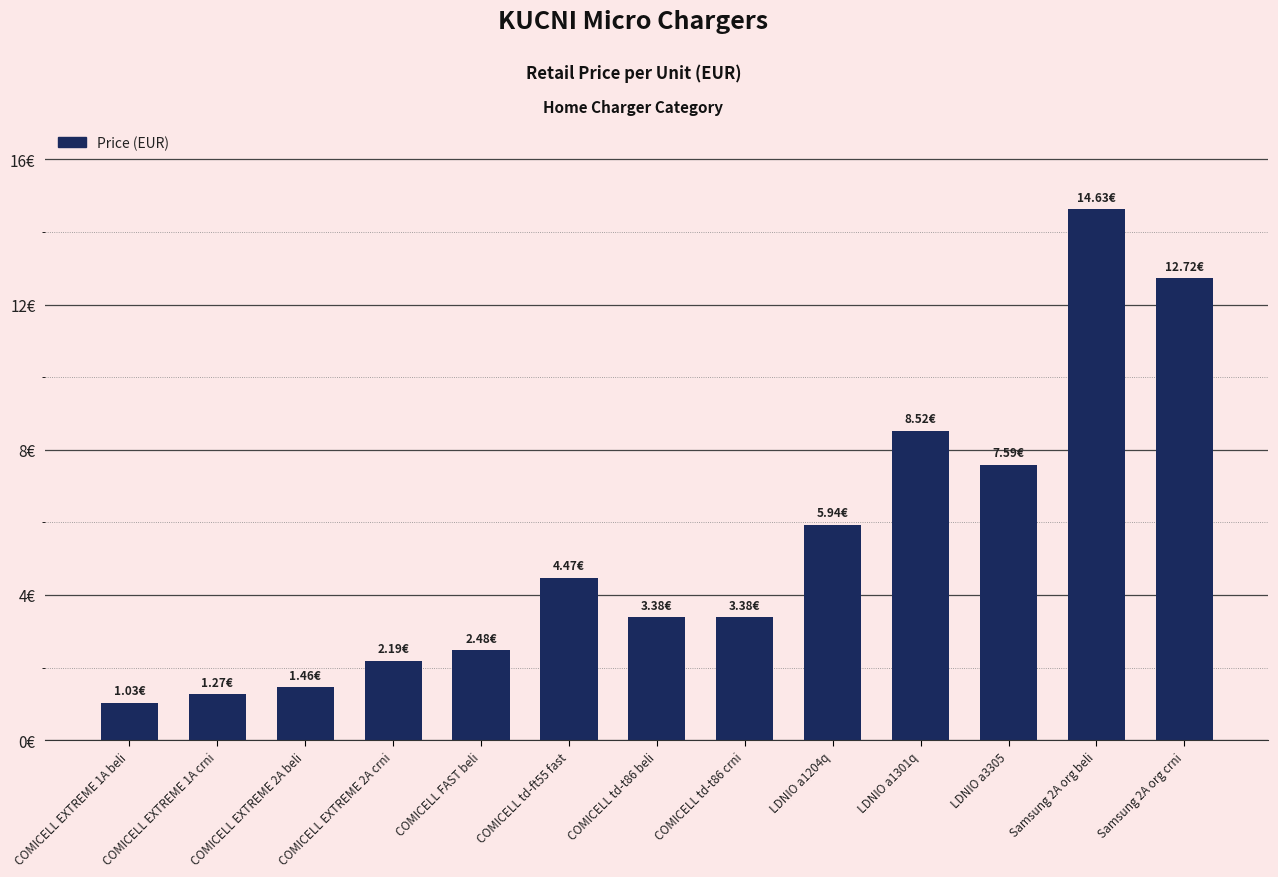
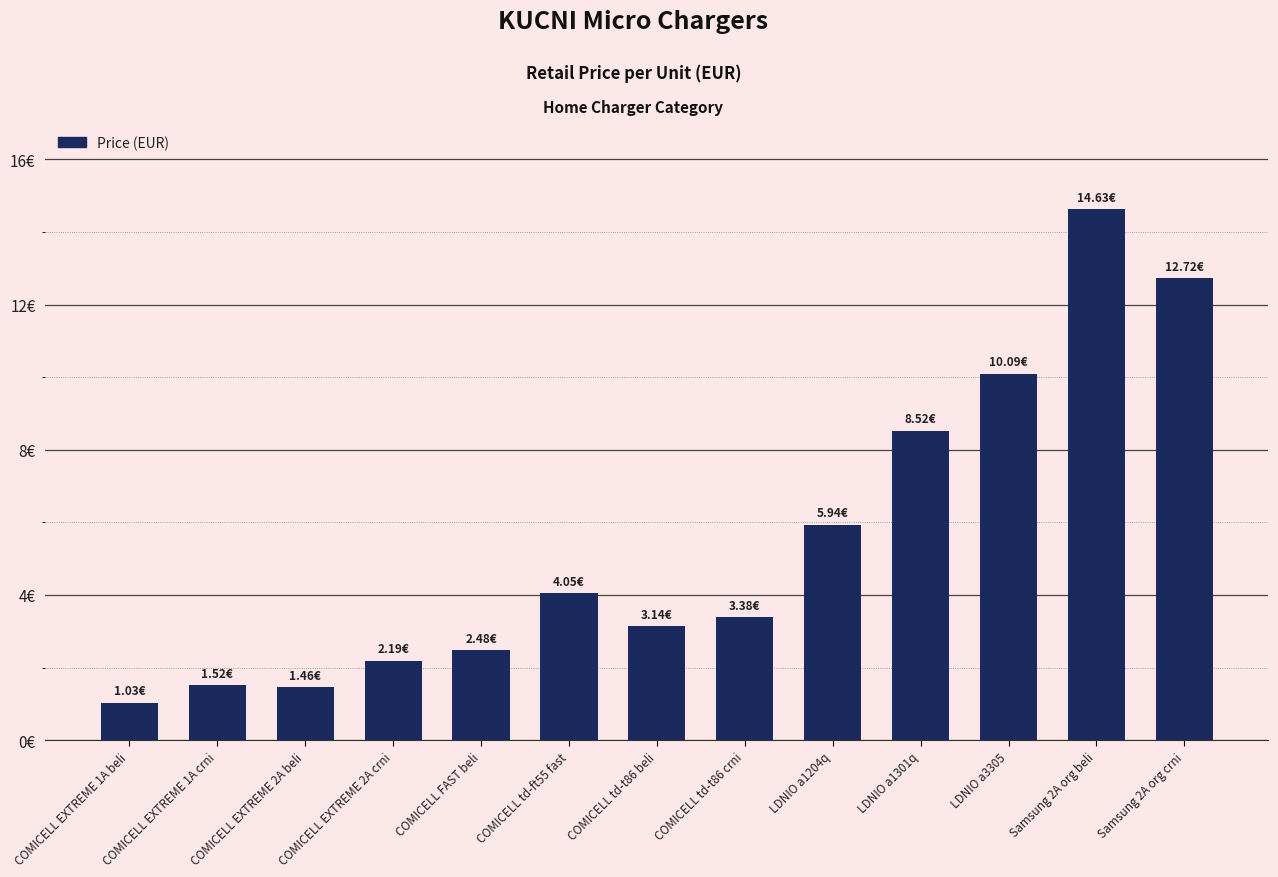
COMICELL EXTREME 1A crni: 1.27€ -> 1.52€
COMICELL td-ft55 fast: 4.47€ -> 4.05€
COMICELL td-t86 beli: 3.38€ -> 3.14€
LDNIO a3305: 7.59€ -> 10.09€
